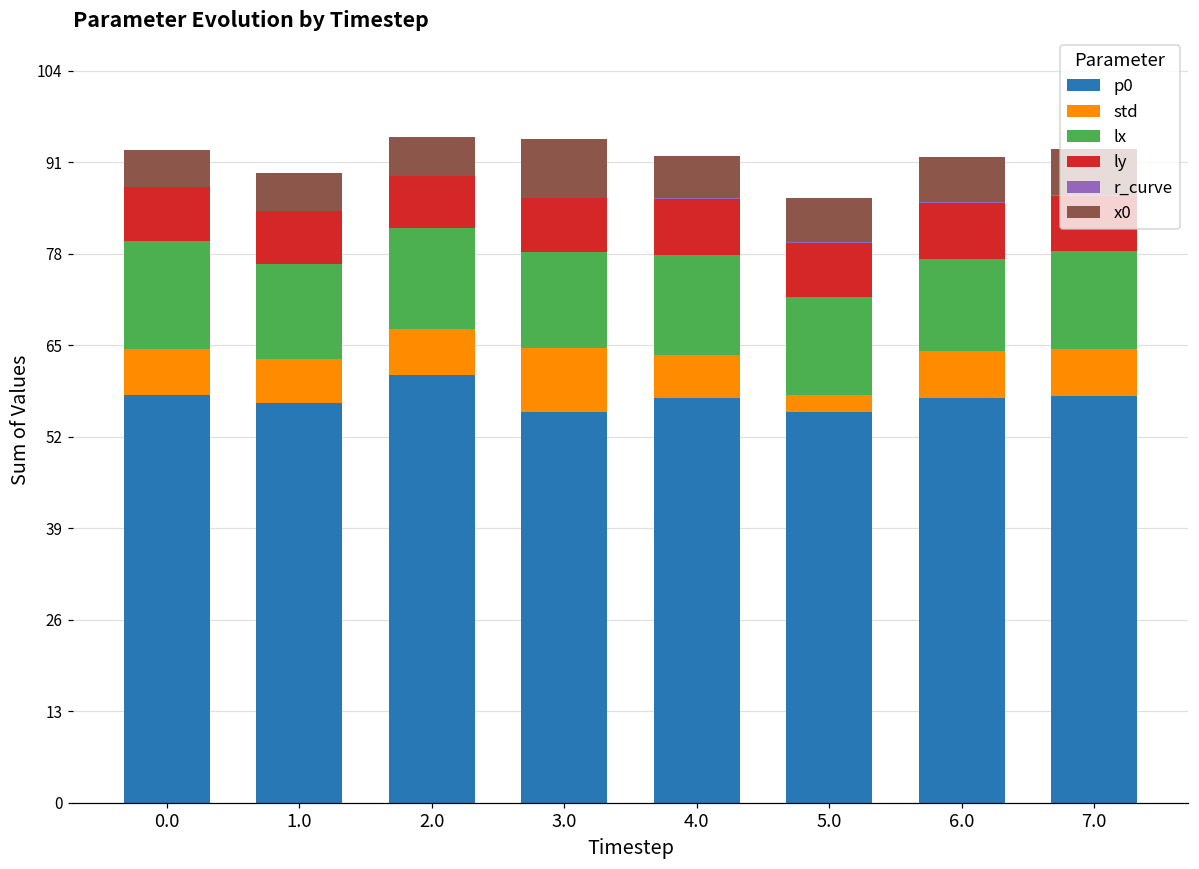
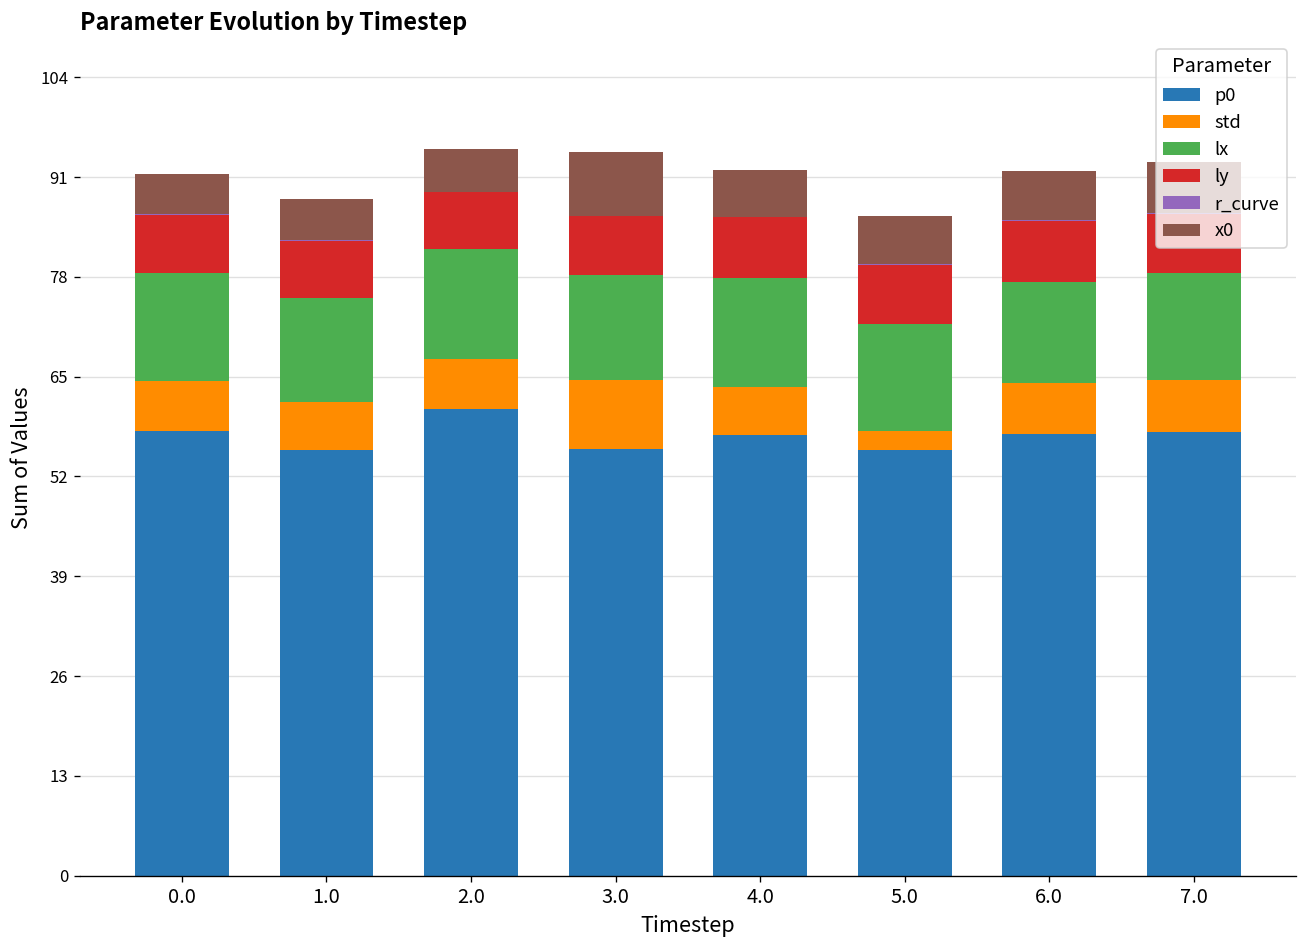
lx, 0.0: 15 -> 14
p0, 1.0: 57 -> 55
